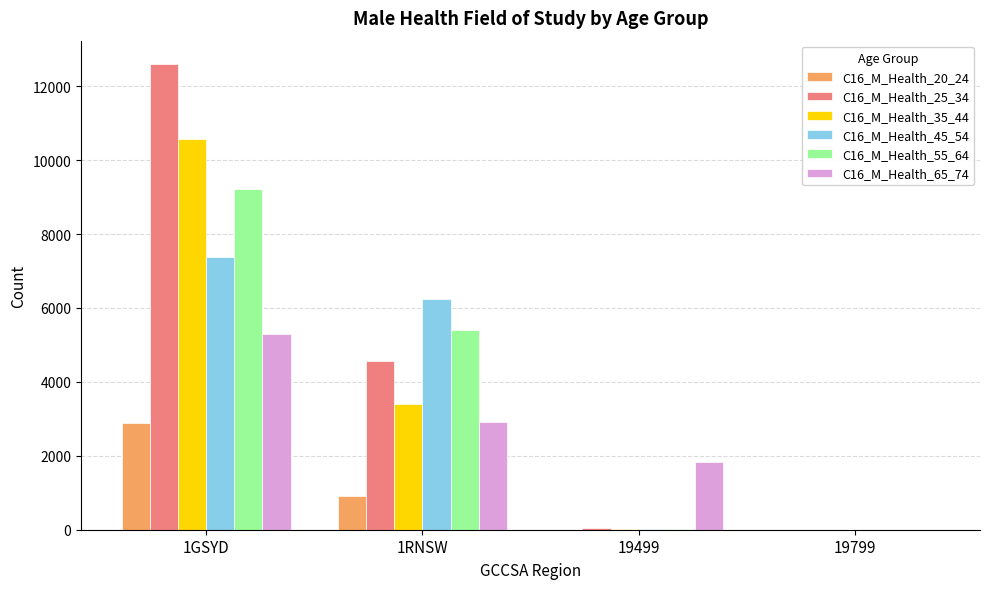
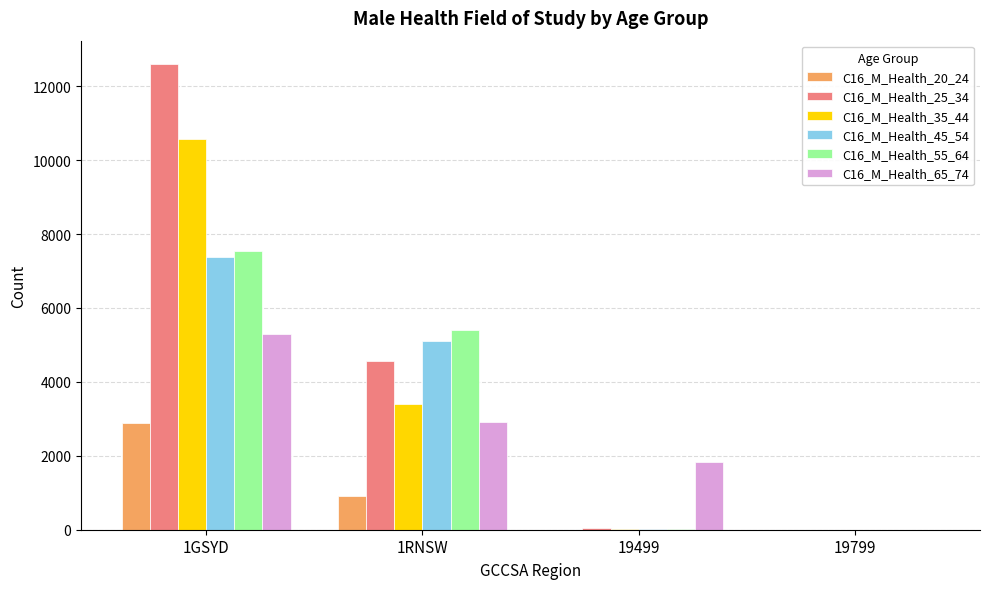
C16_M_Health_55_64, 1GSYD: 9200 -> 7500
C16_M_Health_45_54, 1RNSW: 6200 -> 5100
